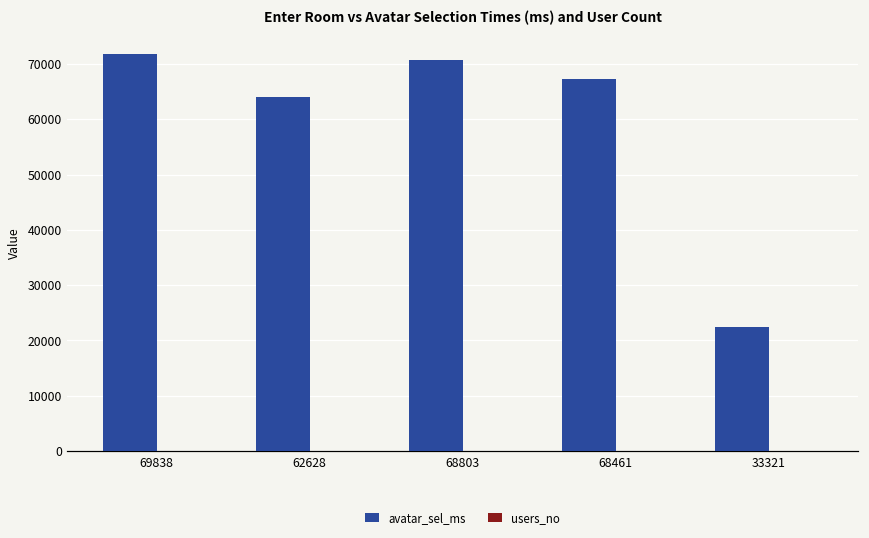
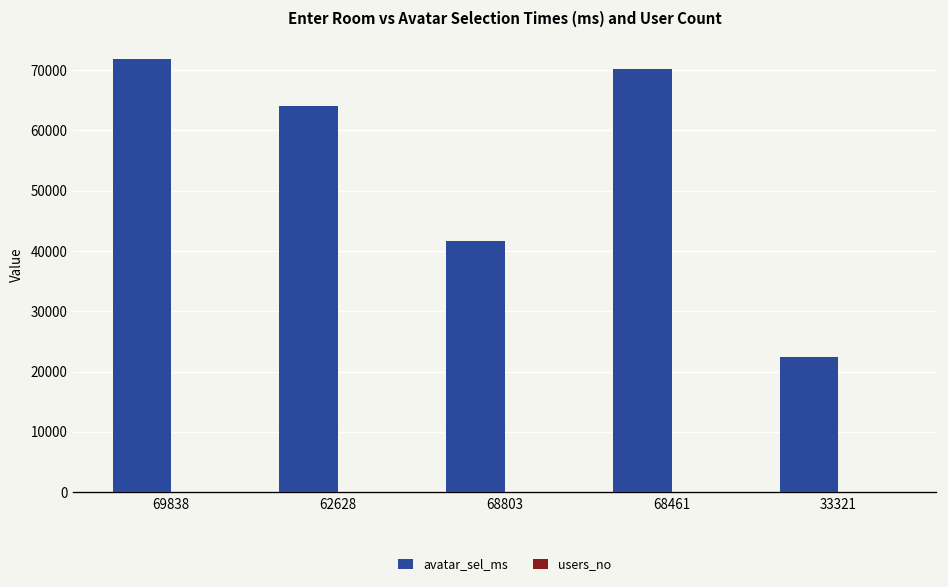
avatar_sel_ms, 68803: 71000 -> 42000
avatar_sel_ms, 68461: 67000 -> 70000
